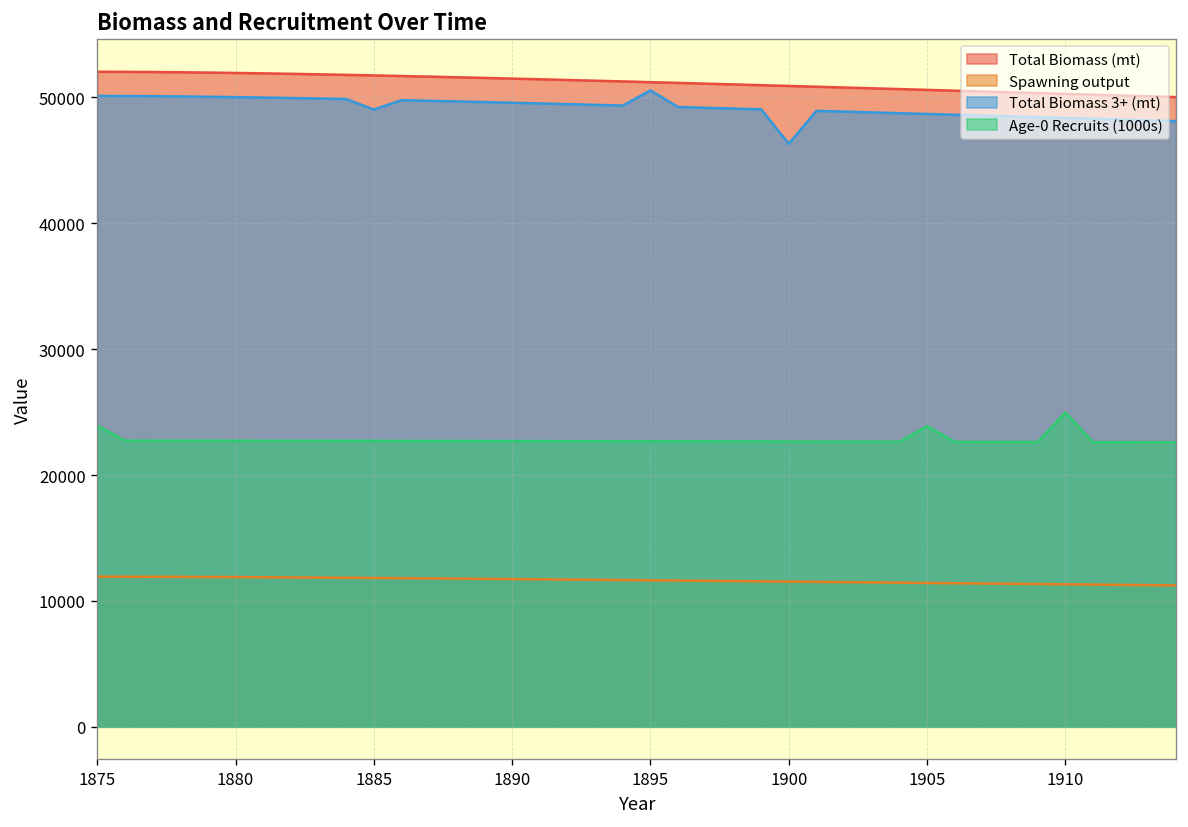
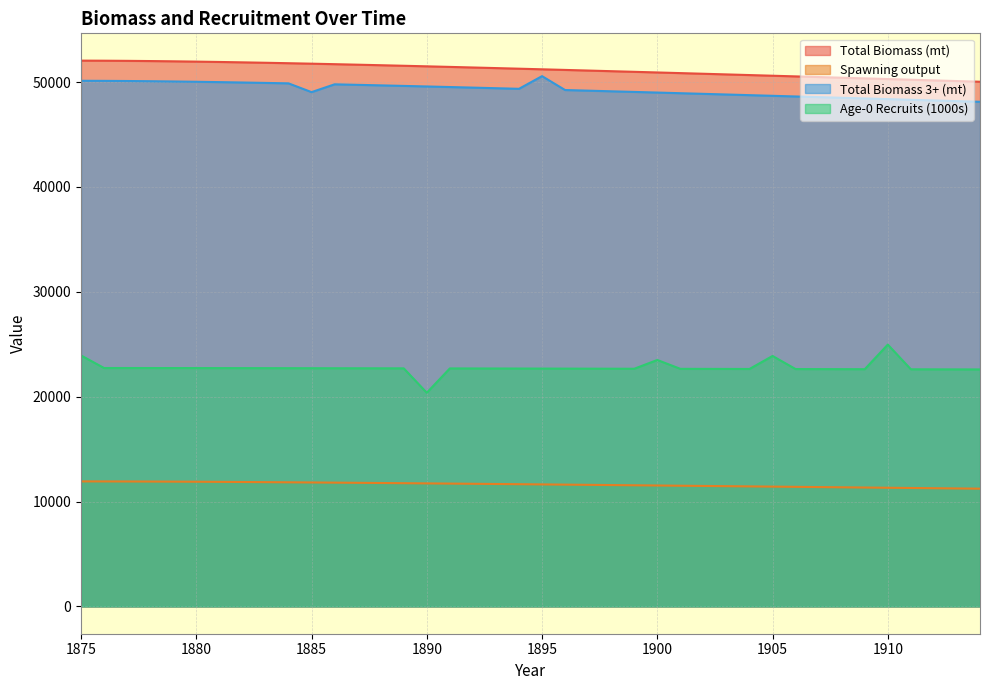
Age-0 Recruits (1000s), 1890: 22700 -> 20400
Total Biomass 3+ (mt), 1900: 46300 -> 49000
Age-0 Recruits (1000s), 1900: 22700 -> 23500
